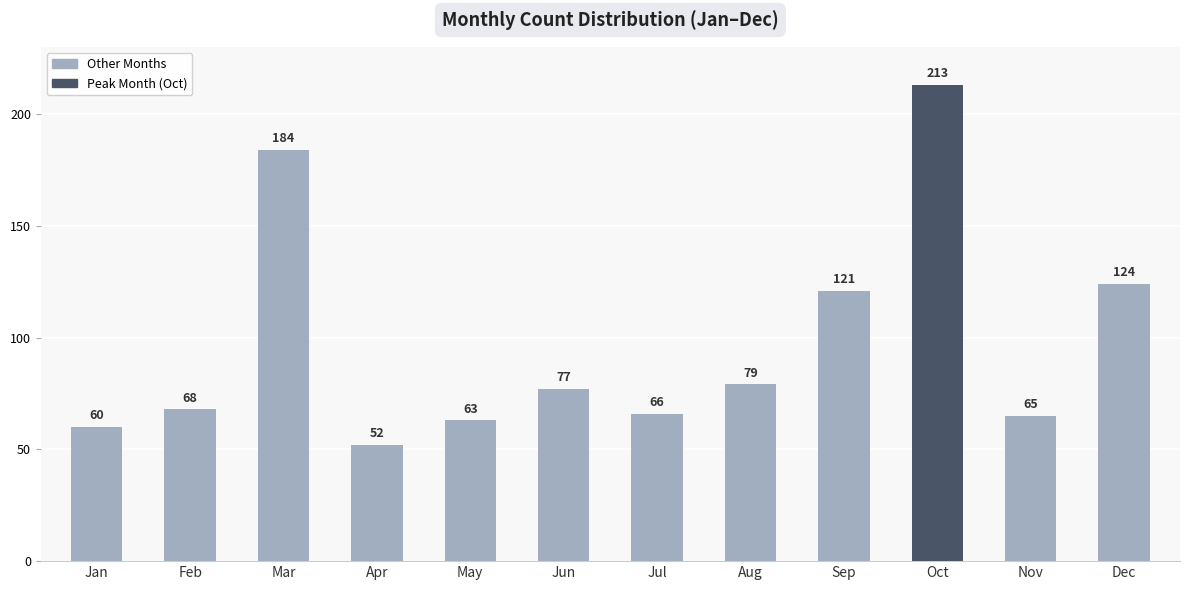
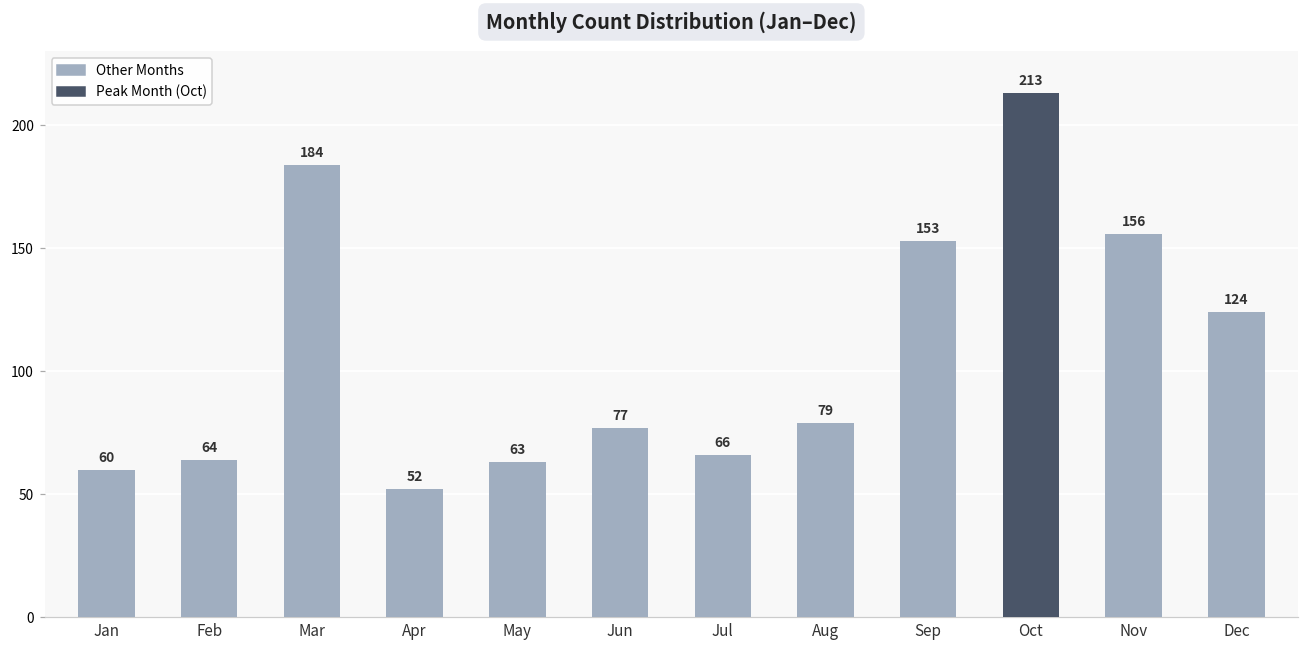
Feb: 68 -> 64
Sep: 121 -> 153
Nov: 65 -> 156
